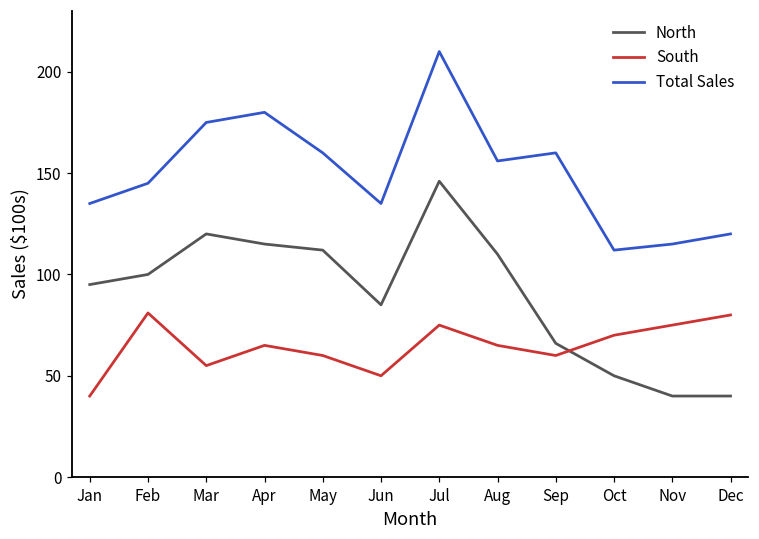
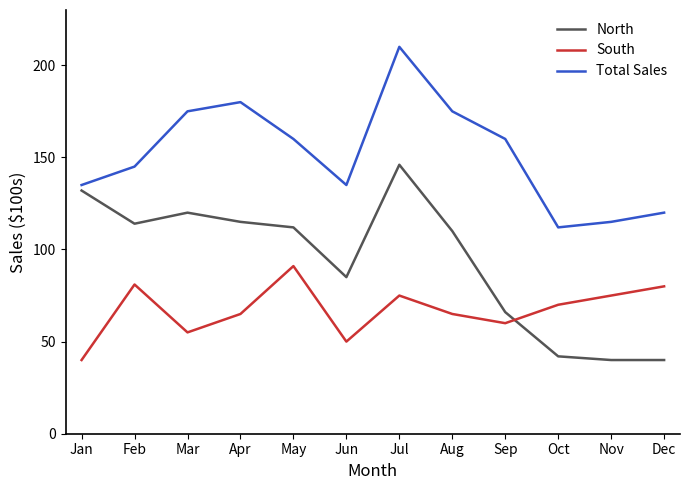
North, Jan: 95 -> 132
North, Feb: 100 -> 114
South, May: 60 -> 91
Total Sales, Aug: 156 -> 175
North, Oct: 50 -> 42
